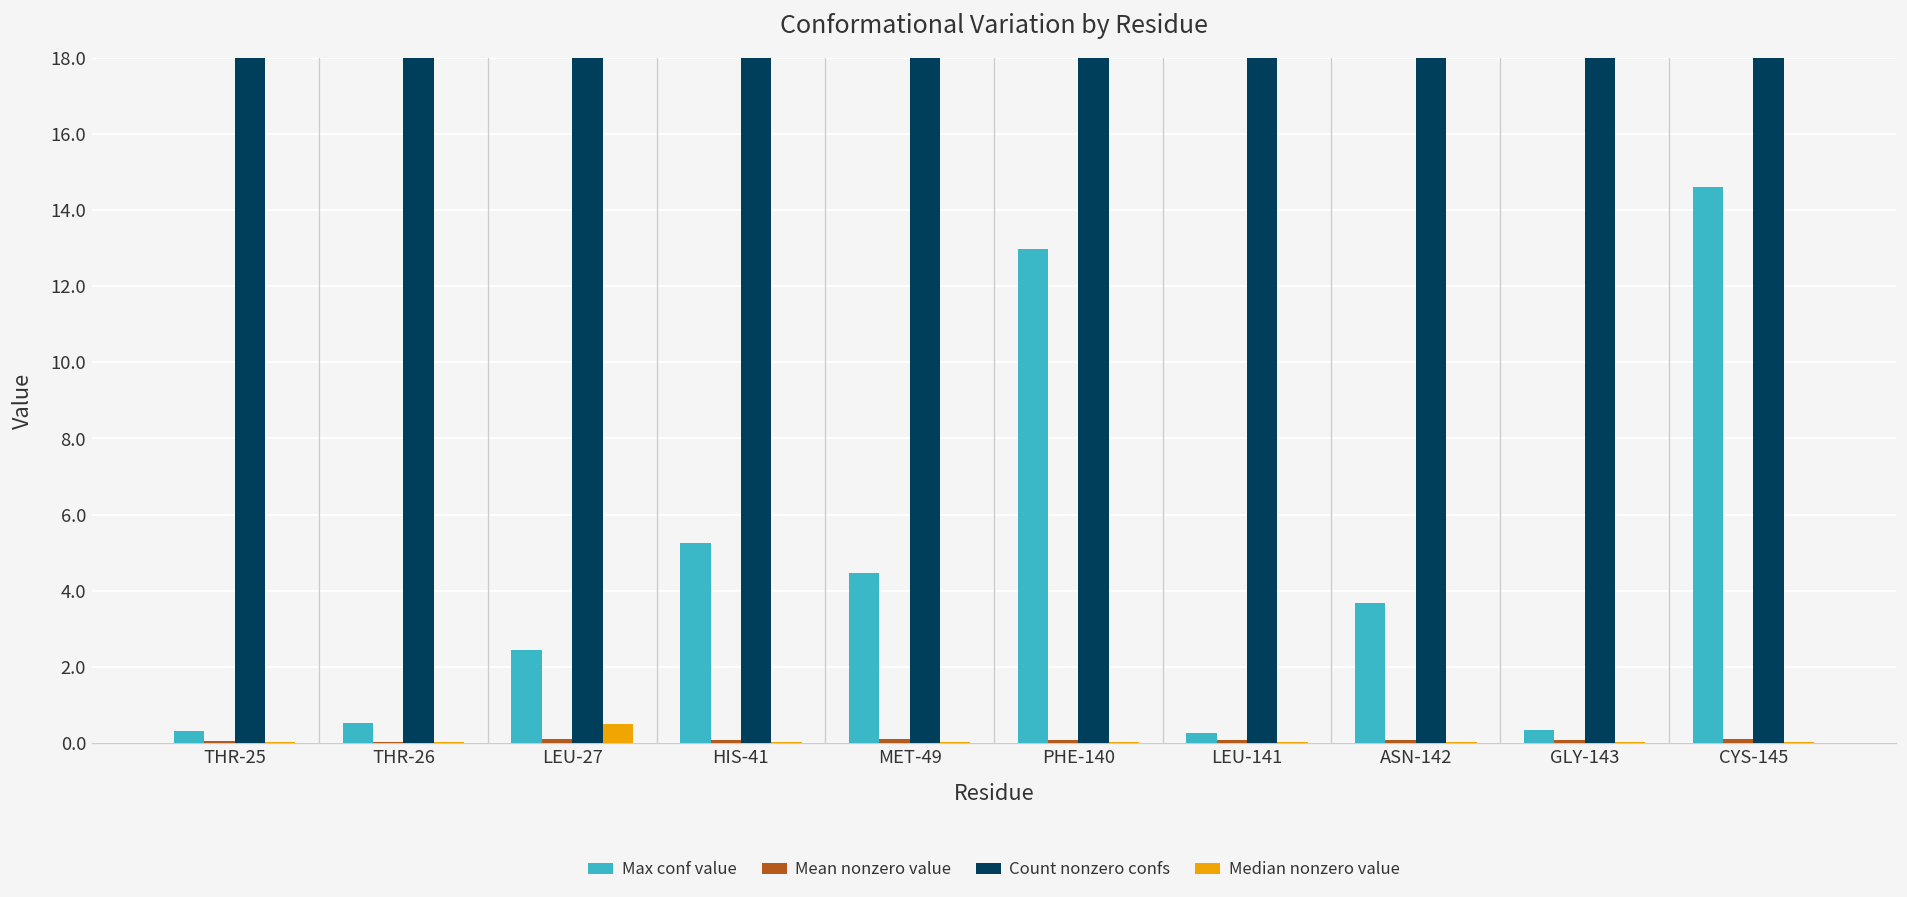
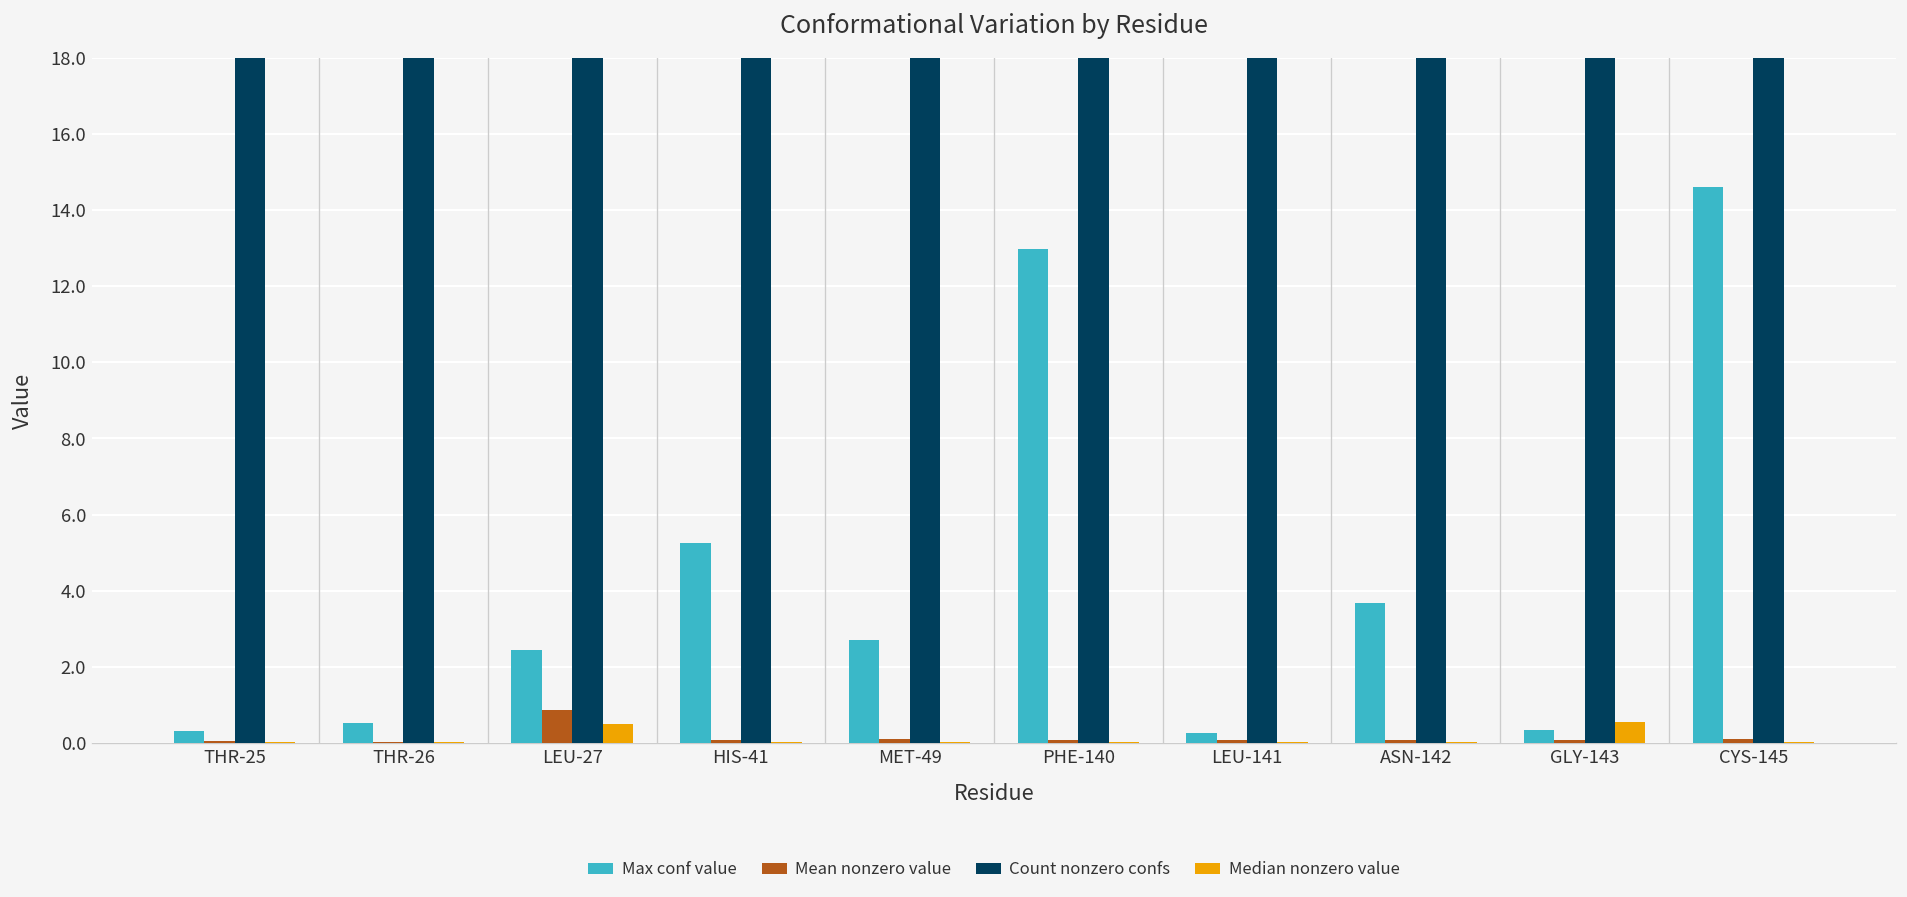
Mean nonzero value, LEU-27: 0.1 -> 0.9
Max conf value, MET-49: 4.5 -> 2.7
Median nonzero value, GLY-143: 0.0 -> 0.5
